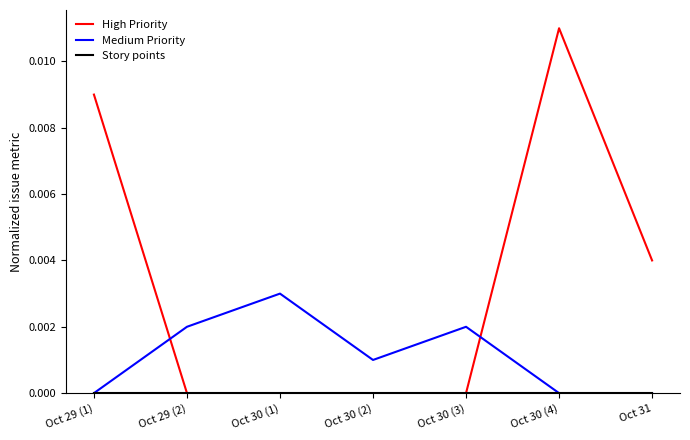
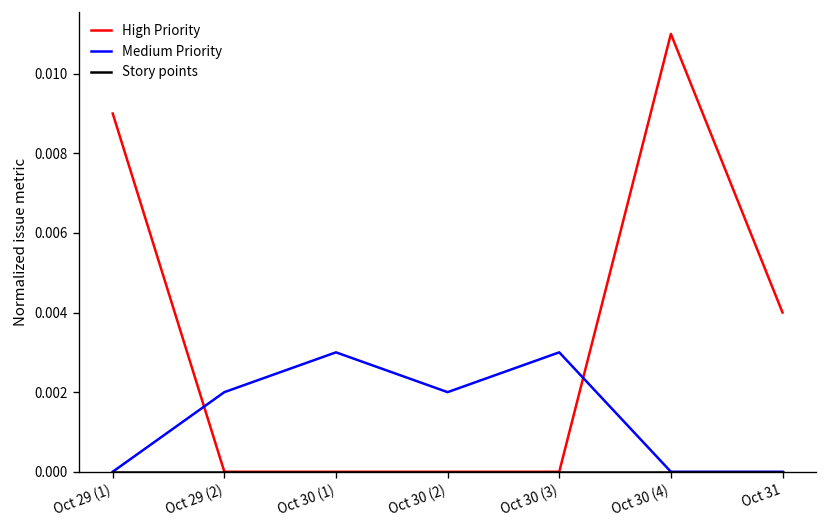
Medium Priority, Oct 30 (2): 0.001 -> 0.002
Medium Priority, Oct 30 (3): 0.002 -> 0.003
